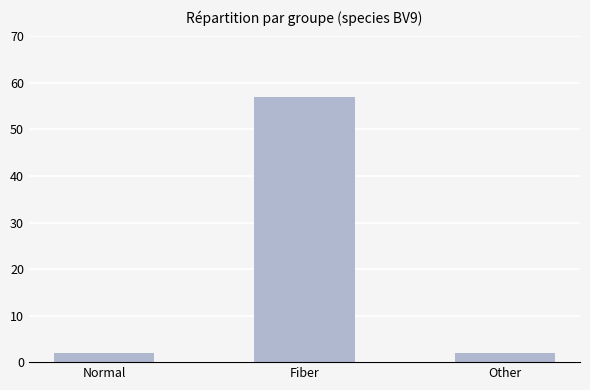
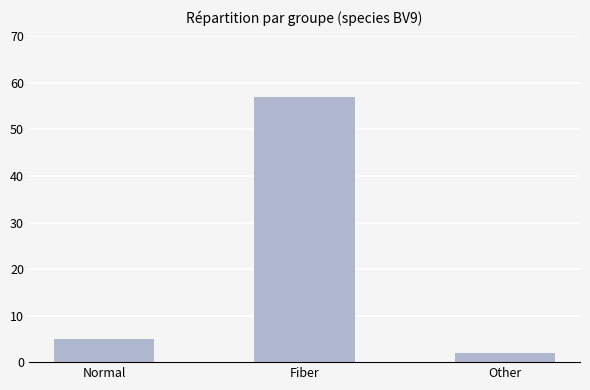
Normal: 2 -> 5
